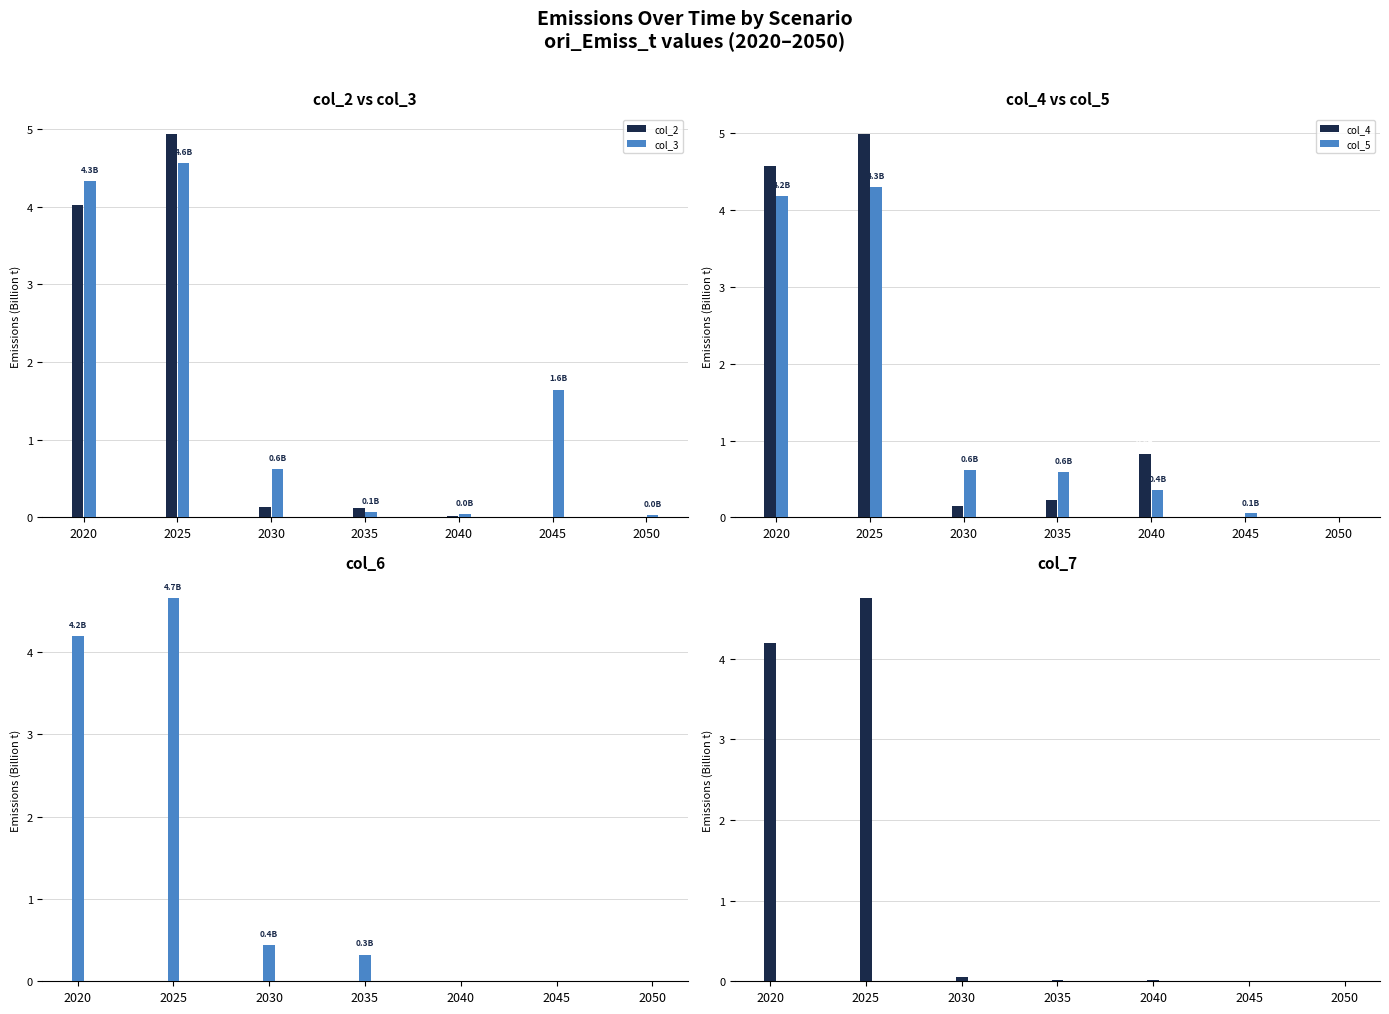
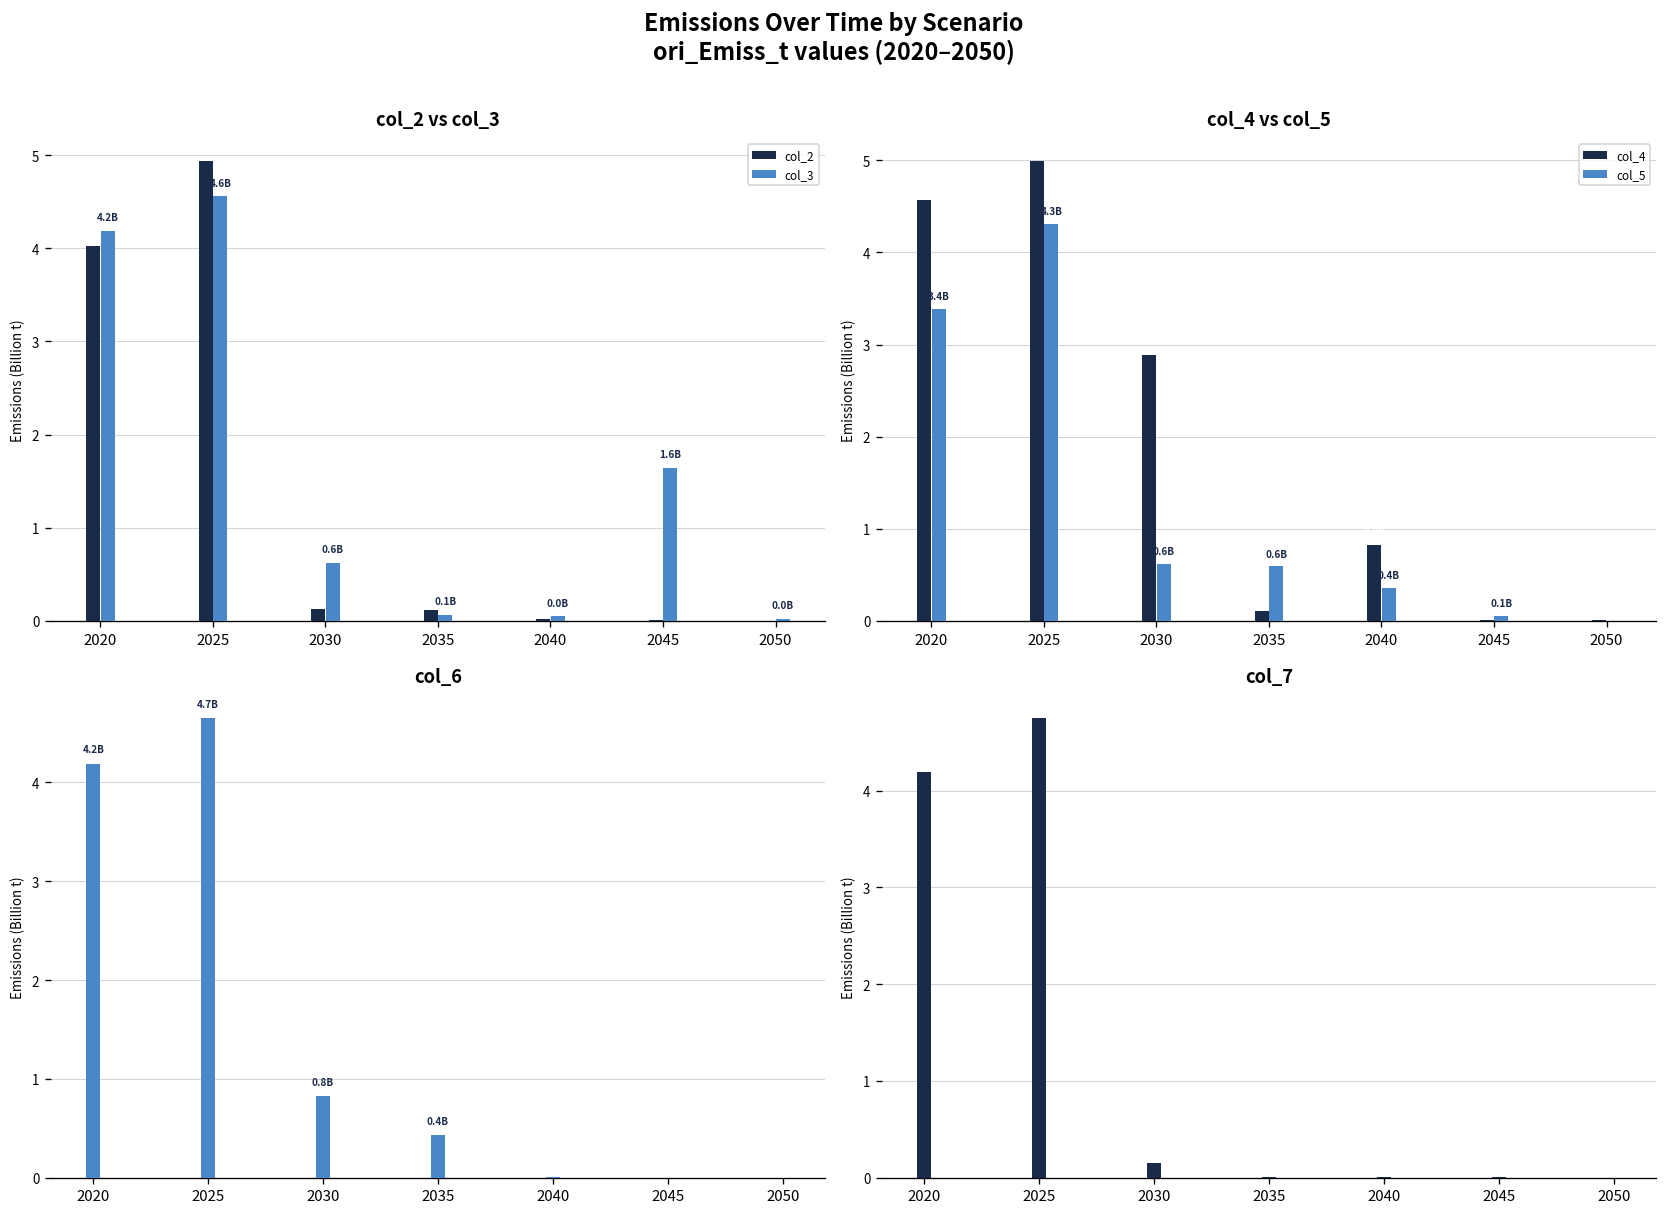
col_2 vs col_3, col_3, 2020: 4.3B -> 4.2B
col_4 vs col_5, col_5, 2020: 4.2B -> 3.4B
col_4 vs col_5, col_4, 2030: 0.2 -> 2.9
col_4 vs col_5, col_4, 2035: 0.2 -> 0.1
col_6, 2030: 0.4B -> 0.8B
col_6, 2035: 0.3B -> 0.4B
col_7, 2030: 0.0 -> 0.2
